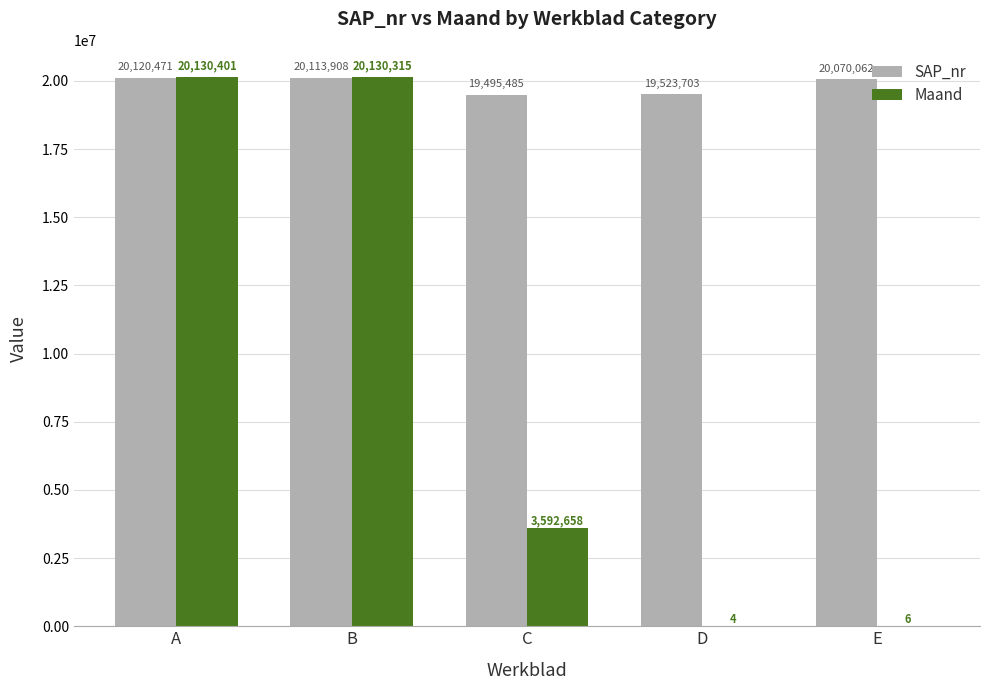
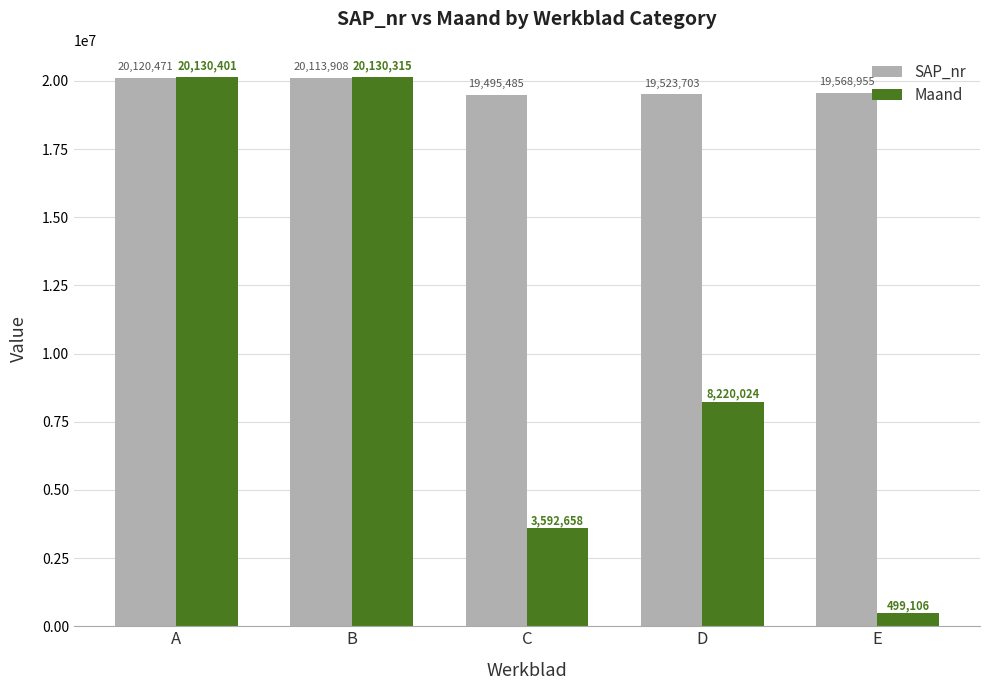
Maand, D: 4 -> 8,220,024
SAP_nr, E: 20,070,062 -> 19,568,955
Maand, E: 6 -> 499,106
